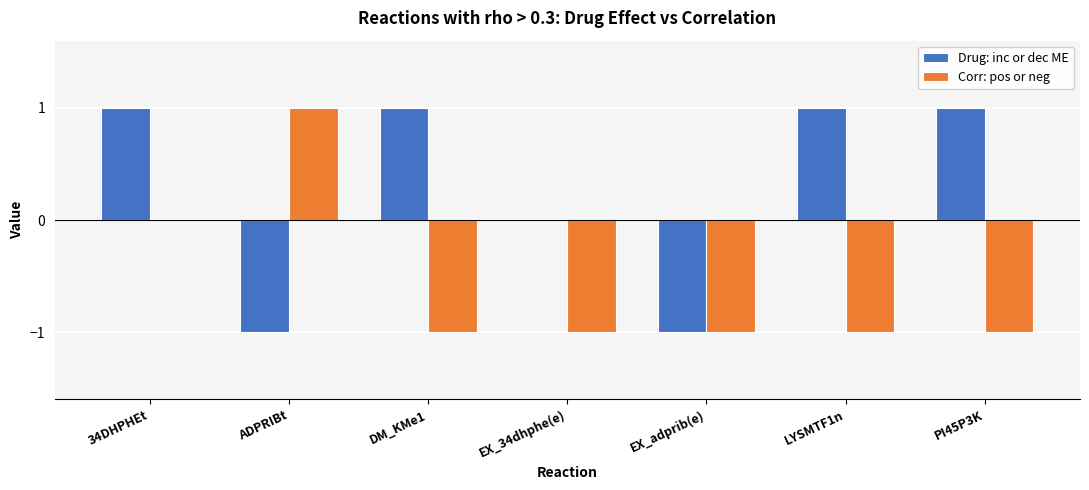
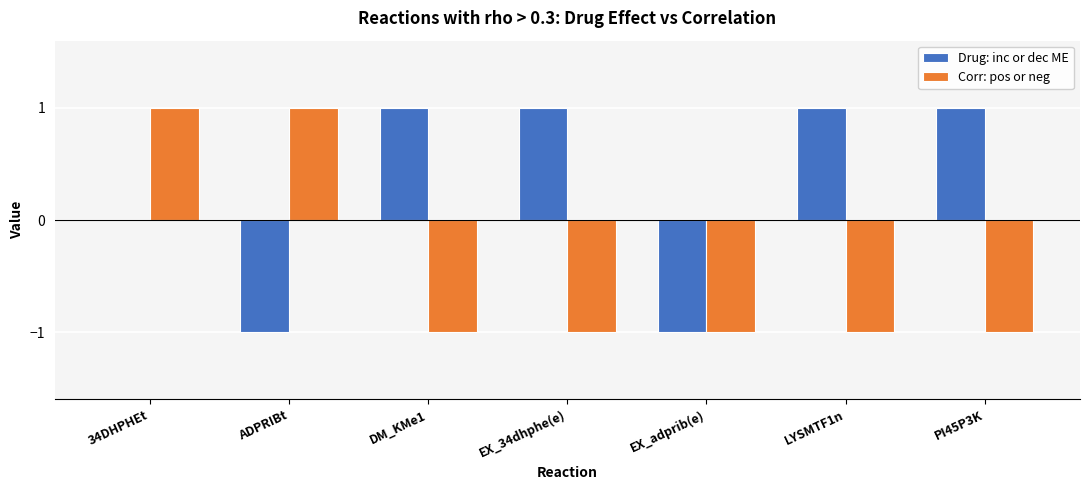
Drug: inc or dec ME, 34DHPHEt: 1 -> 0
Corr: pos or neg, 34DHPHEt: 0 -> 1
Drug: inc or dec ME, EX_34dhphe(e): 0 -> 1
